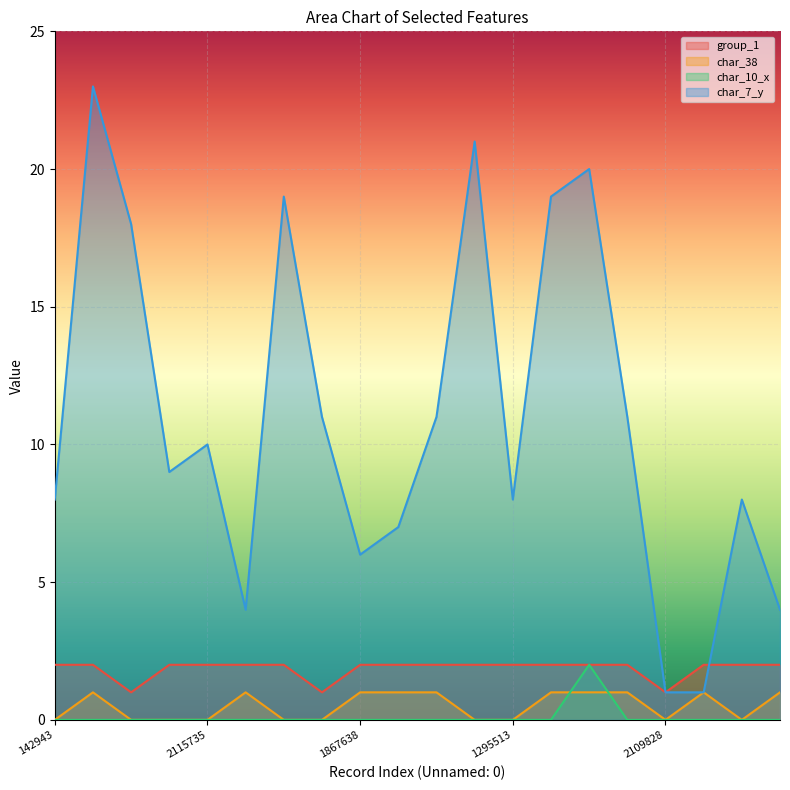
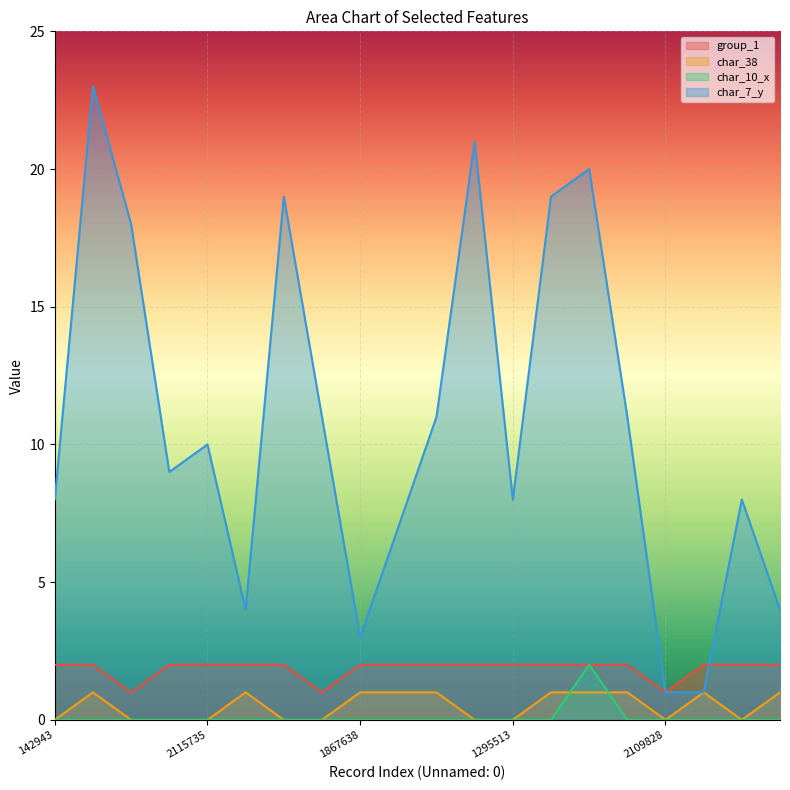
char_7_y, 1867638: 6 -> 3
